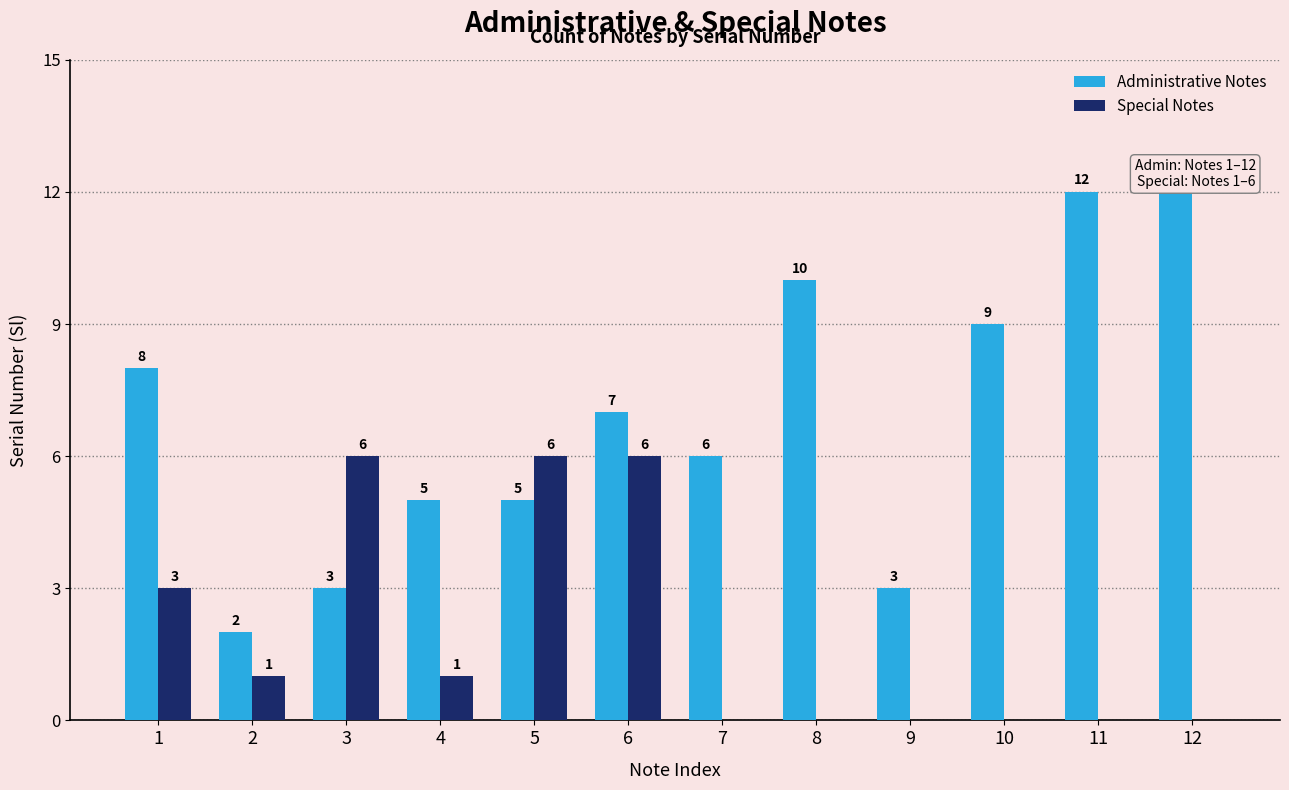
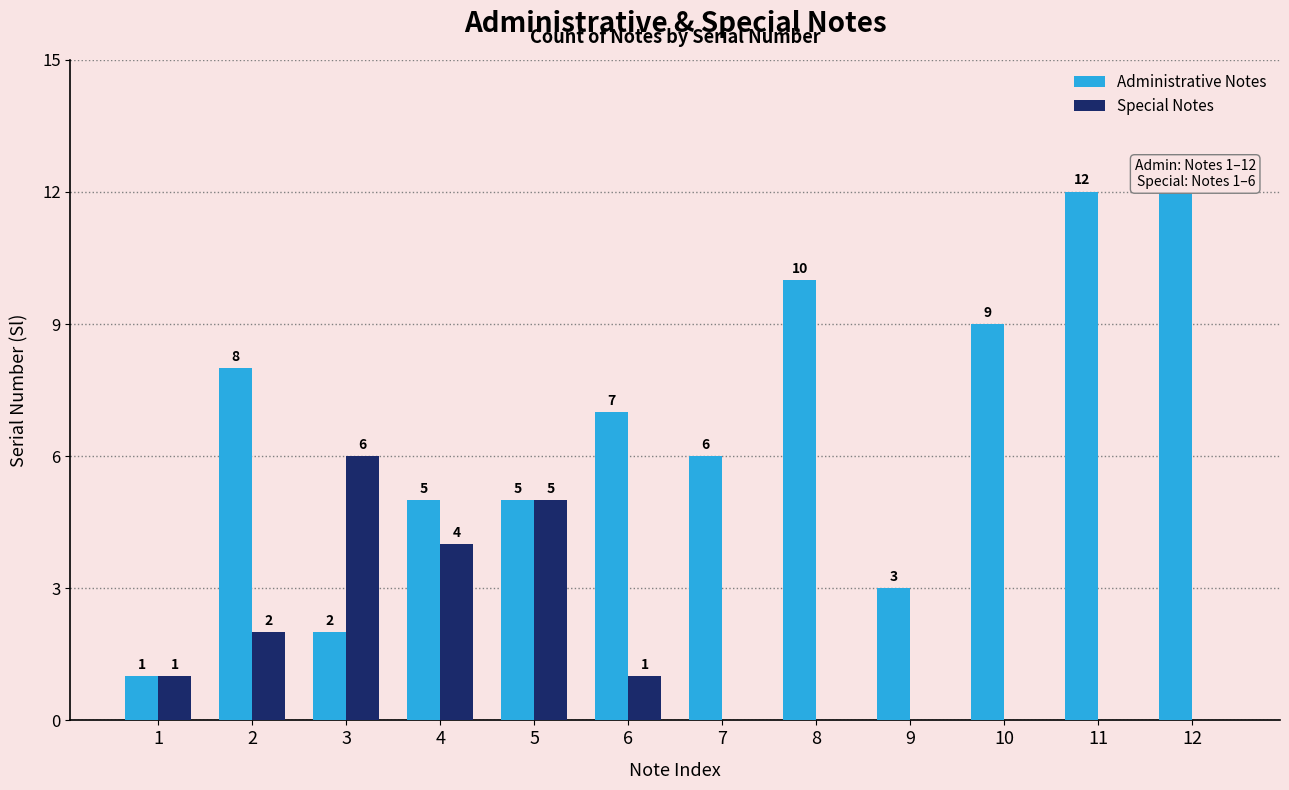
Administrative Notes, 1: 8 -> 1
Special Notes, 1: 3 -> 1
Administrative Notes, 2: 2 -> 8
Special Notes, 2: 1 -> 2
Administrative Notes, 3: 3 -> 2
Special Notes, 4: 1 -> 4
Special Notes, 5: 6 -> 5
Special Notes, 6: 6 -> 1
